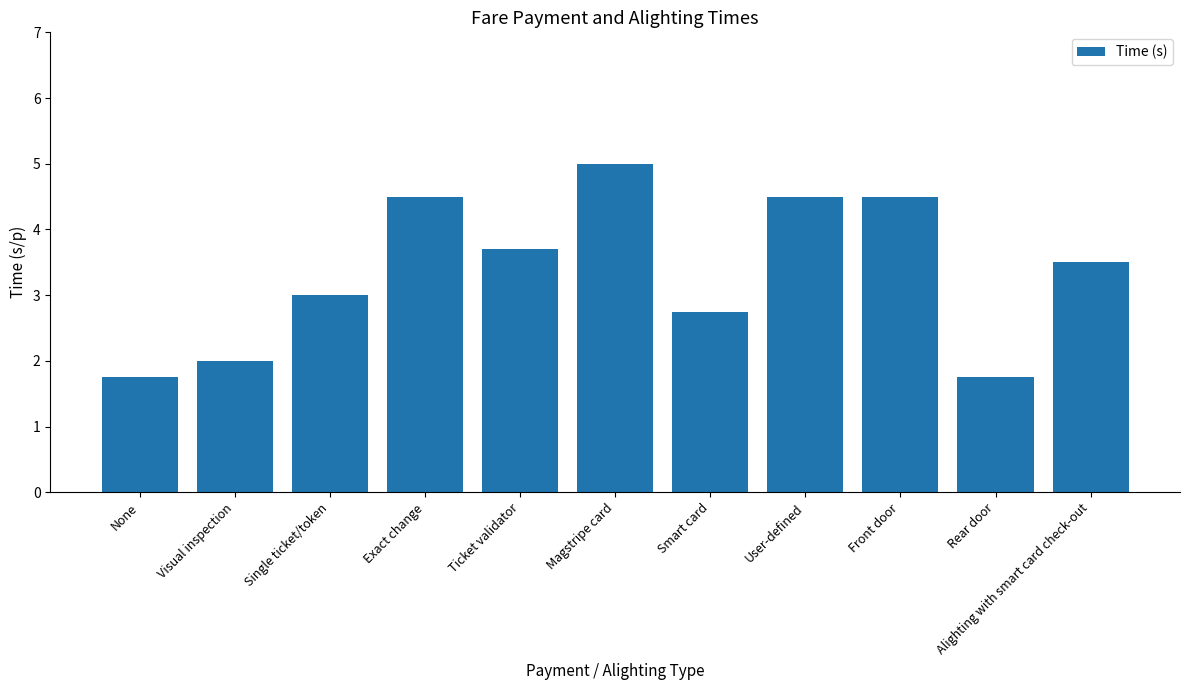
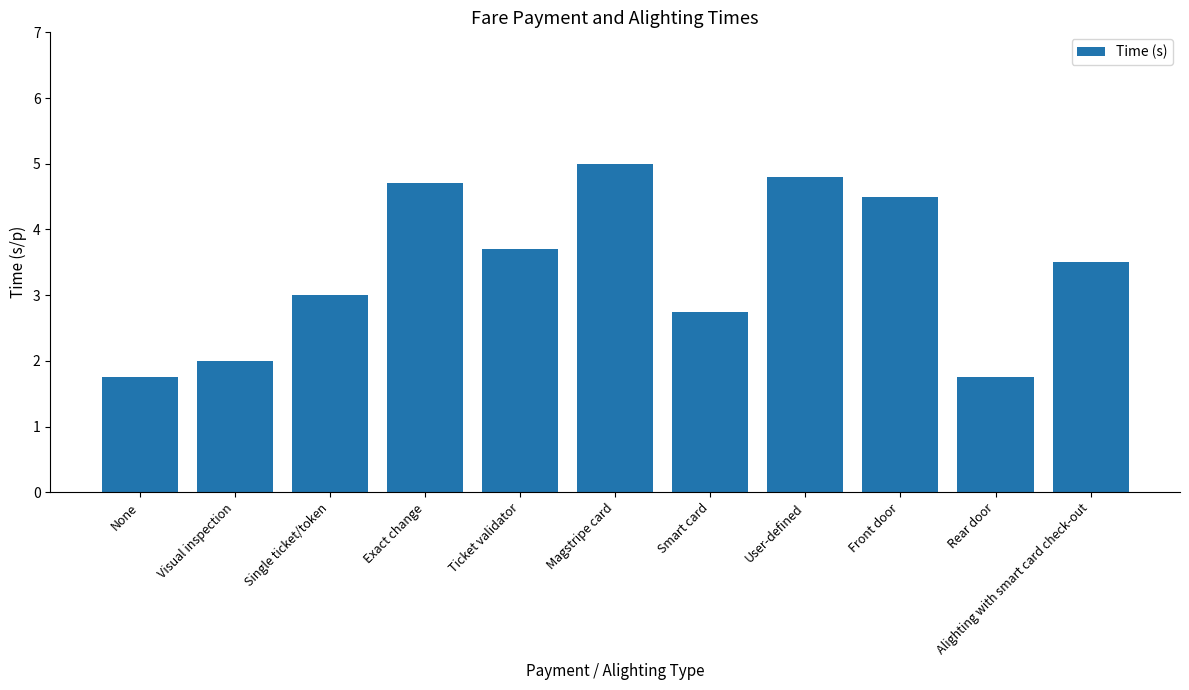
Exact change: 4.5 -> 4.7
User-defined: 4.5 -> 4.8
